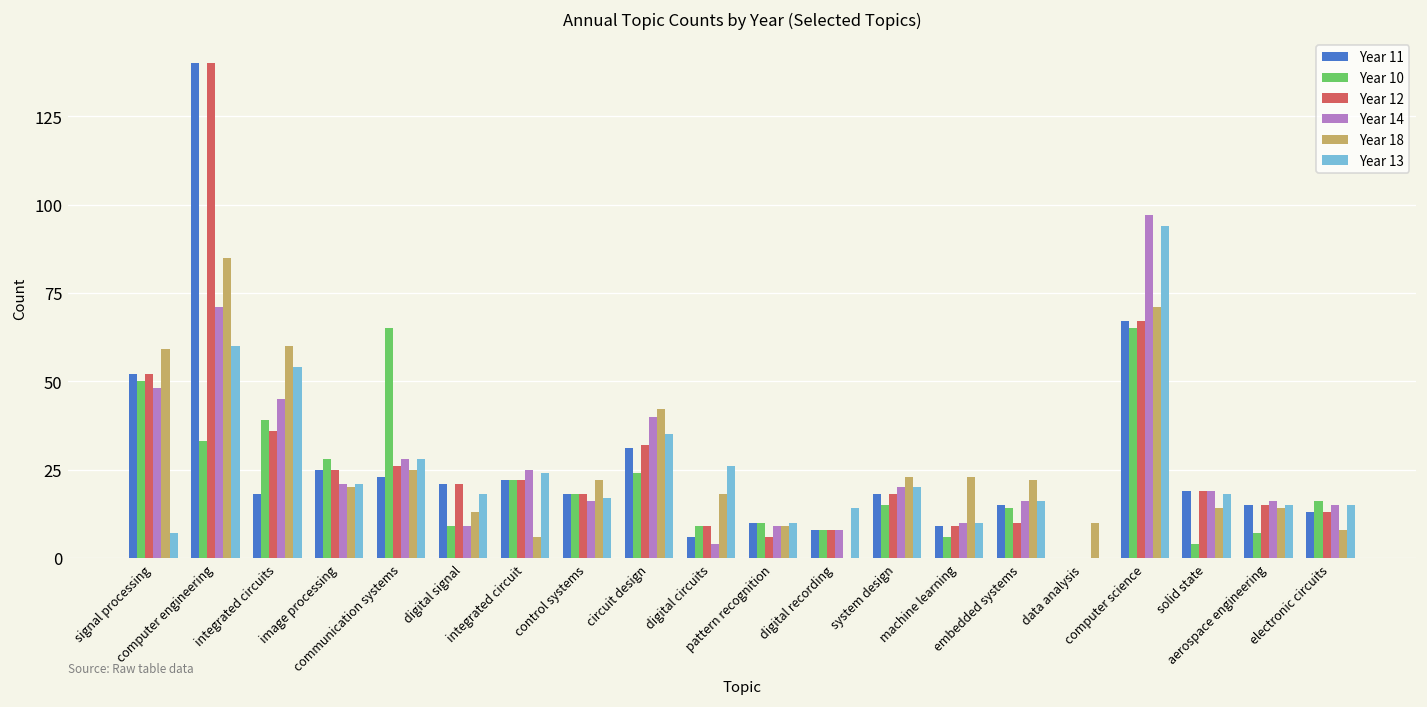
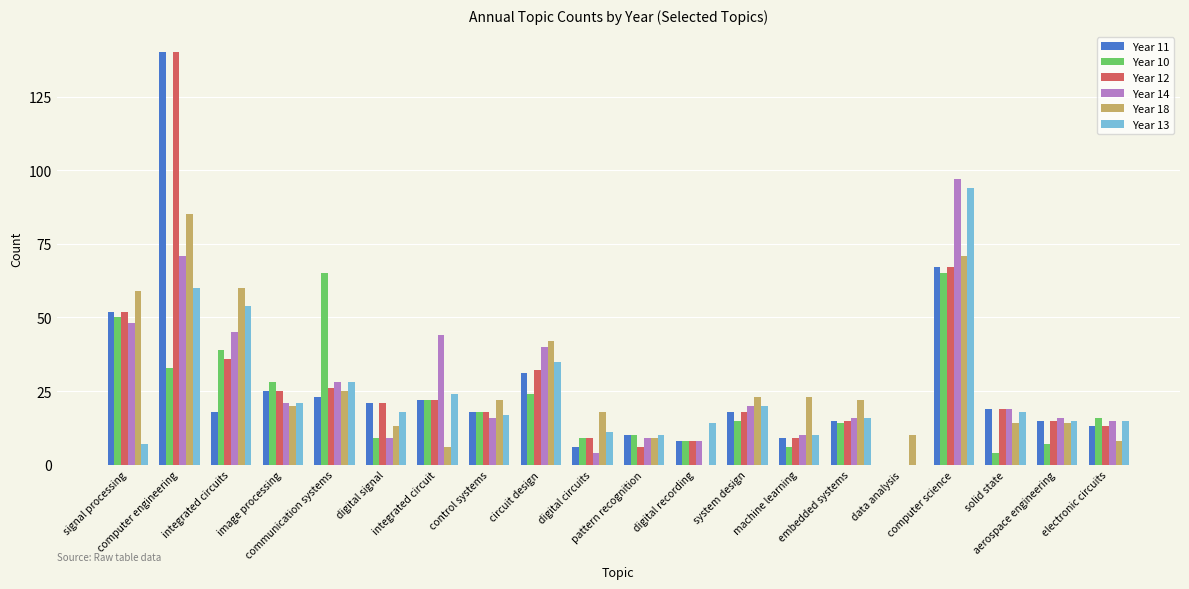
Year 14, integrated circuit: 25 -> 44
Year 13, digital circuits: 26 -> 11
Year 12, embedded systems: 10 -> 15
